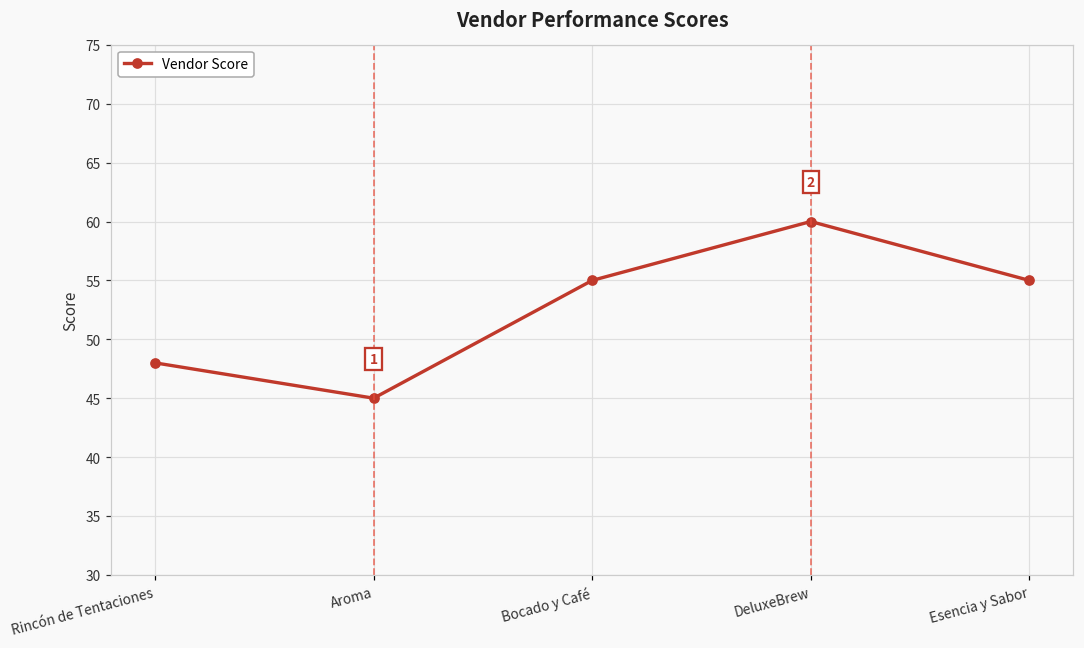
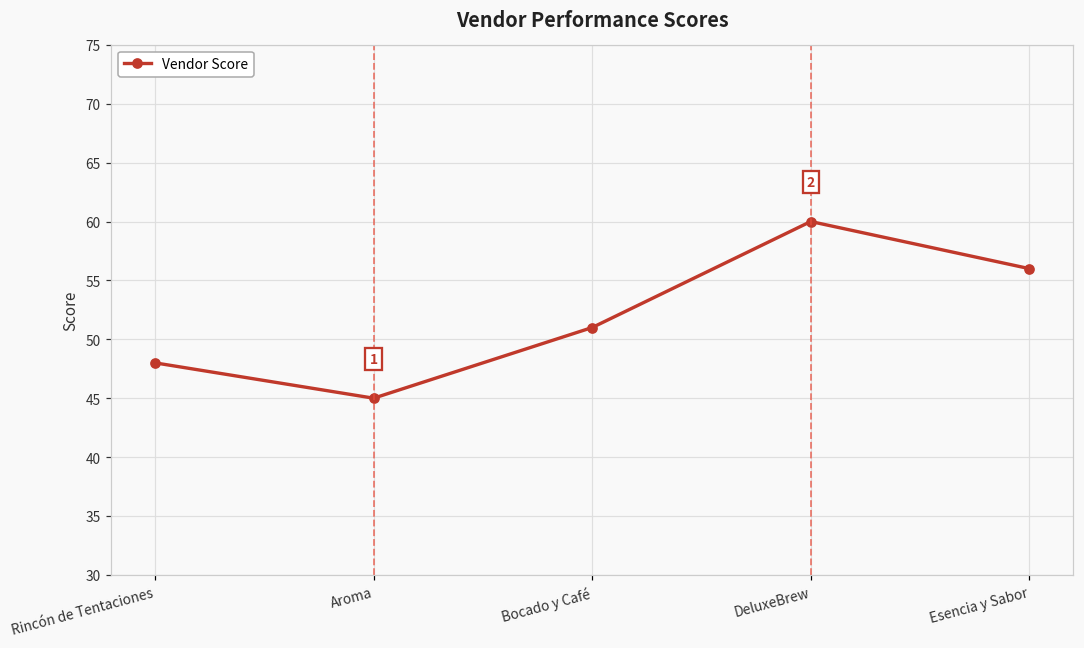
Bocado y Café: 55 -> 51
Esencia y Sabor: 55 -> 56
